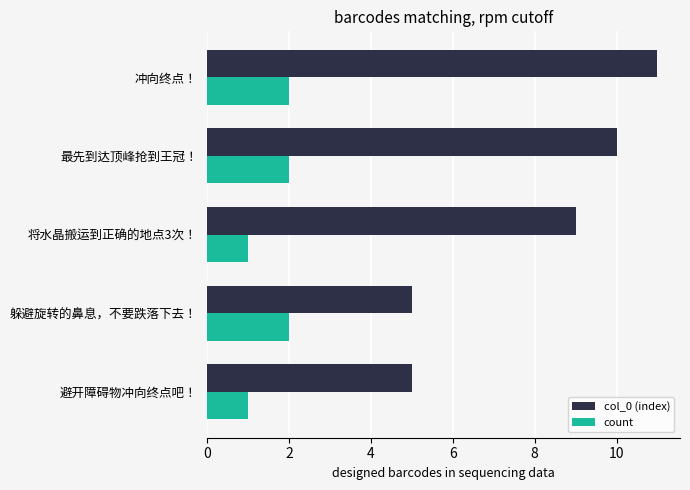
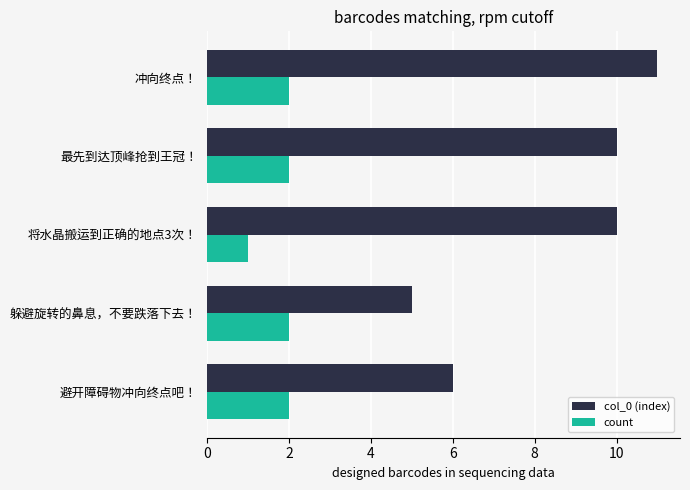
col_0 (index), 将水晶搬运到正确的地点3次！: 9 -> 10
col_0 (index), 避开障碍物冲向终点吧！: 5 -> 6
count, 避开障碍物冲向终点吧！: 1 -> 2
